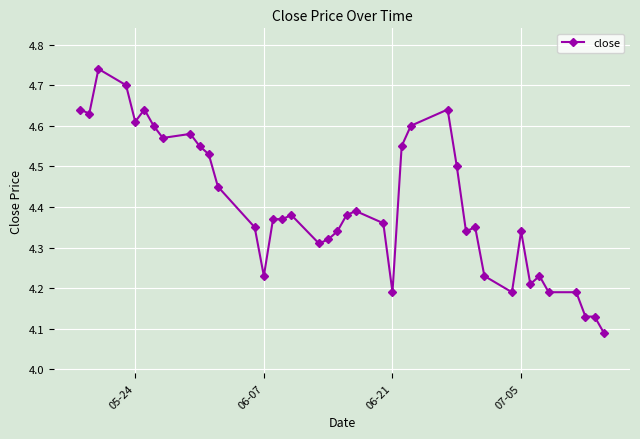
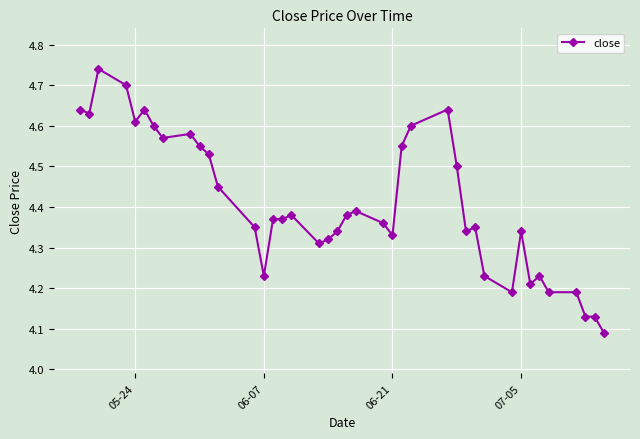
06-21: 4.19 -> 4.33
